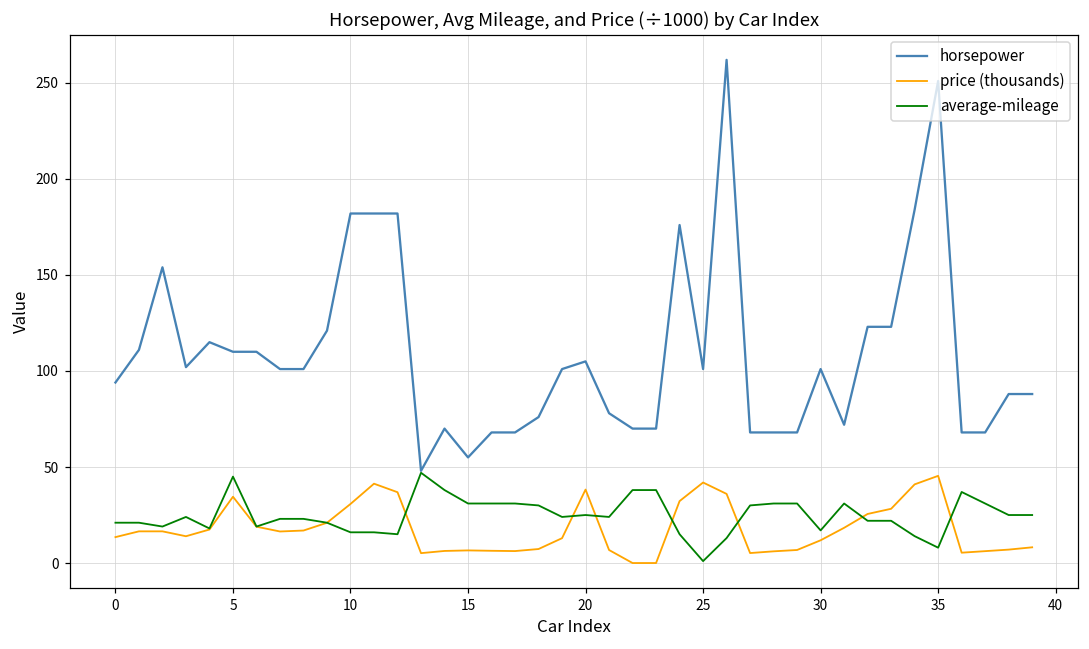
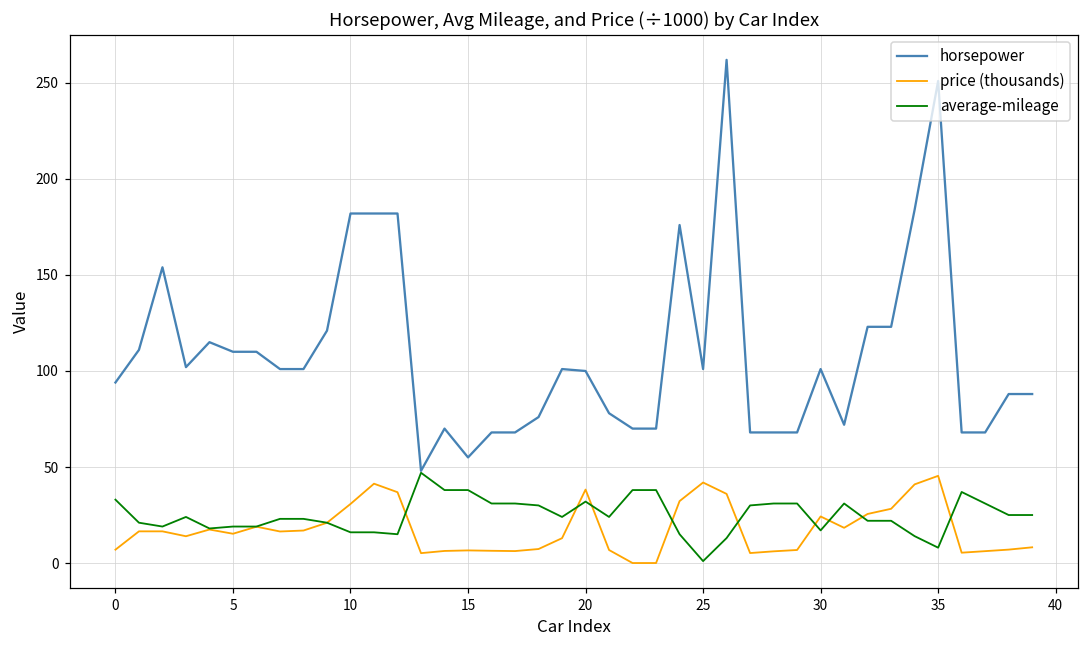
price (thousands), 0: 13 -> 7
average-mileage, 0: 21 -> 33
price (thousands), 5: 35 -> 15
average-mileage, 5: 45 -> 19
average-mileage, 15: 31 -> 38
horsepower, 20: 105 -> 100
average-mileage, 20: 25 -> 32
price (thousands), 30: 12 -> 24
